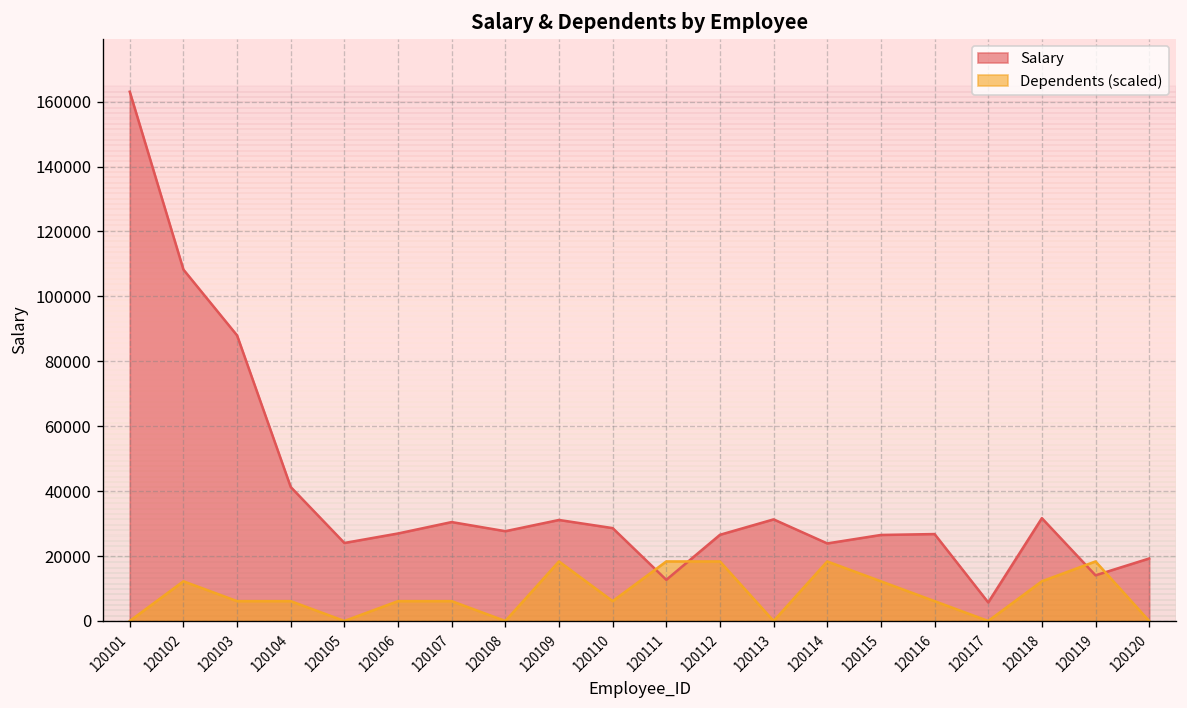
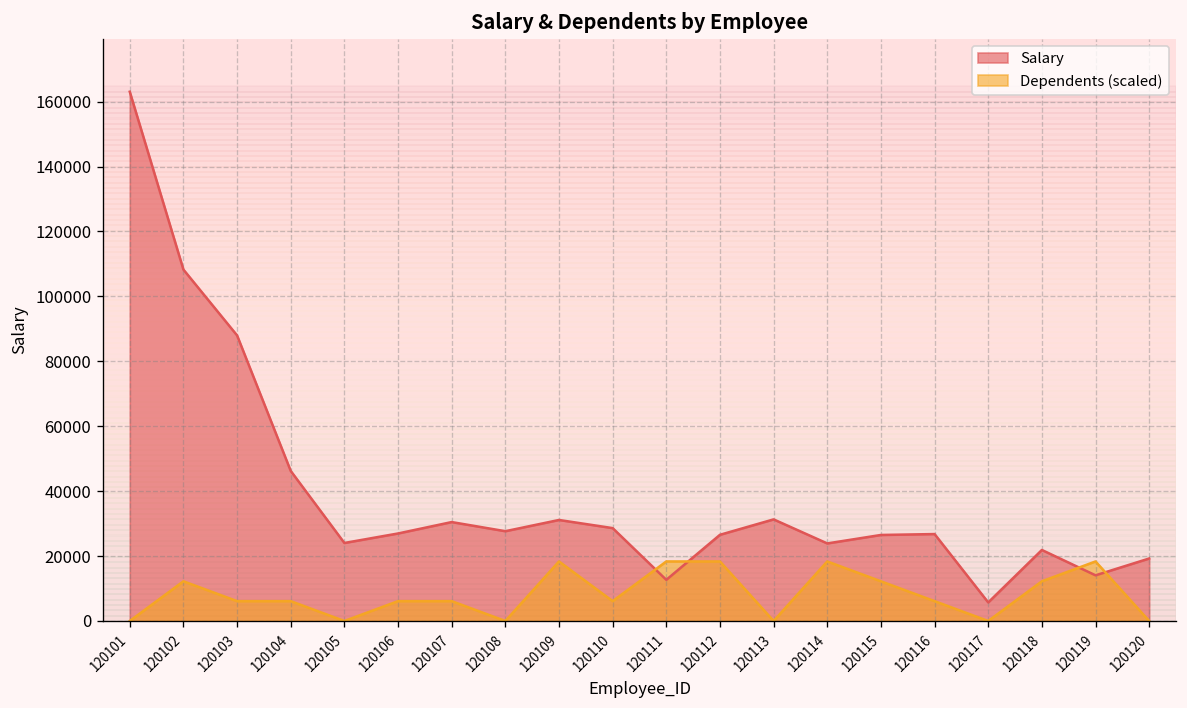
Salary, 120104: 41000 -> 46000
Salary, 120118: 32000 -> 22000
